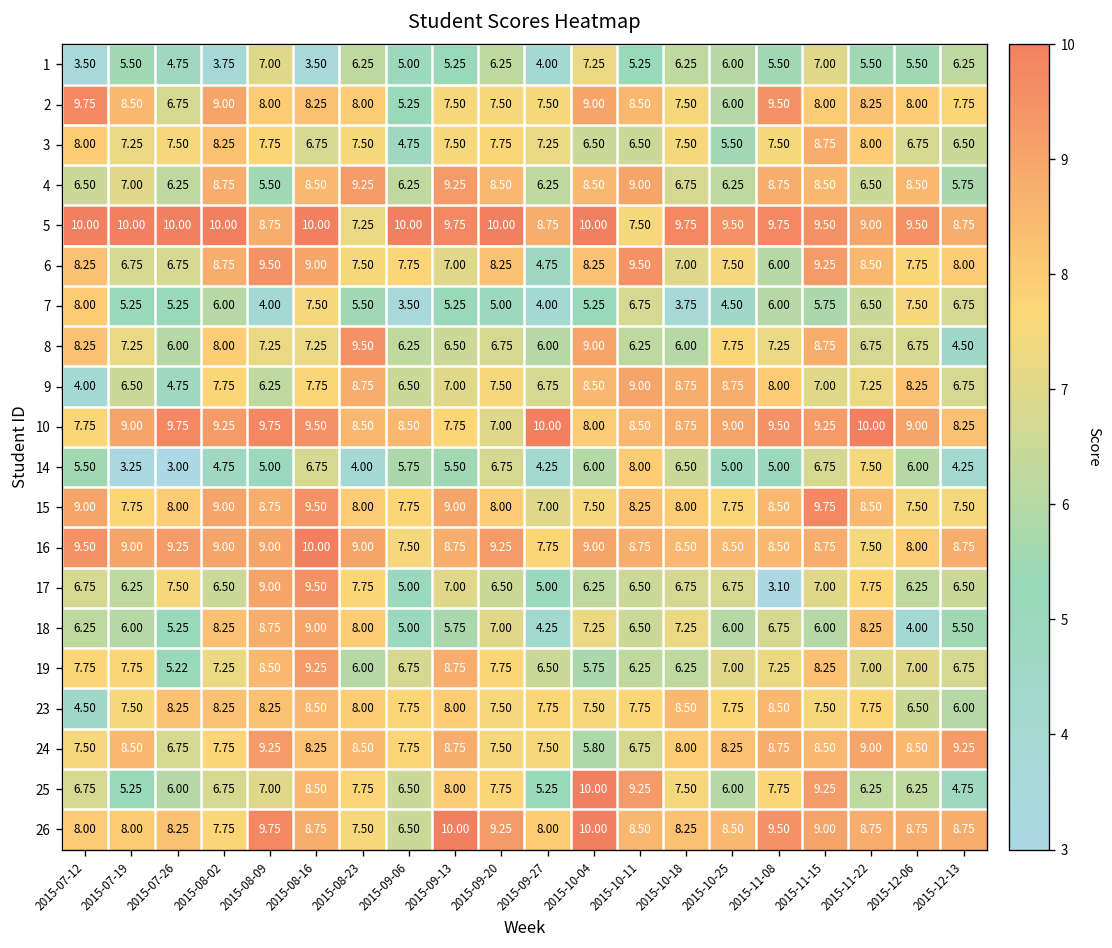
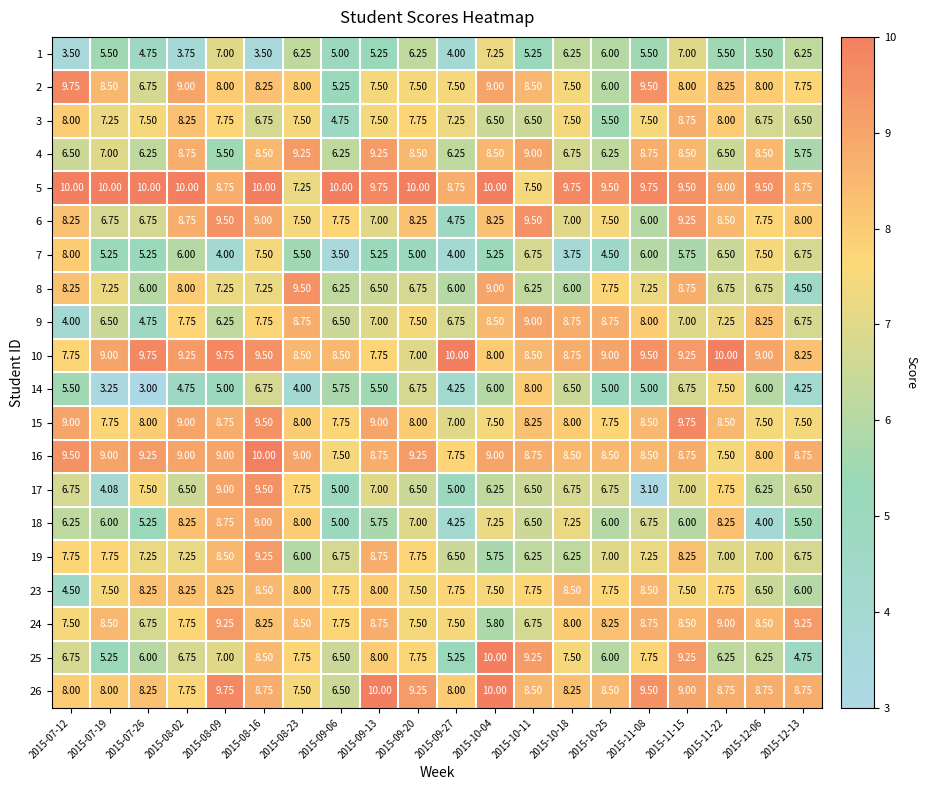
17, 2015-07-19: 6.25 -> 4.08
19, 2015-07-26: 5.22 -> 7.25
